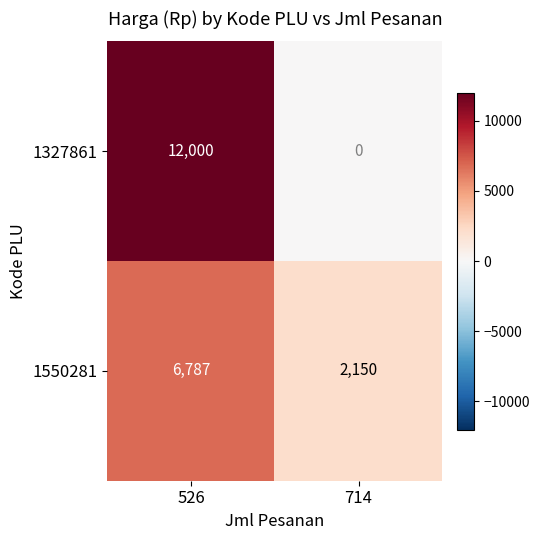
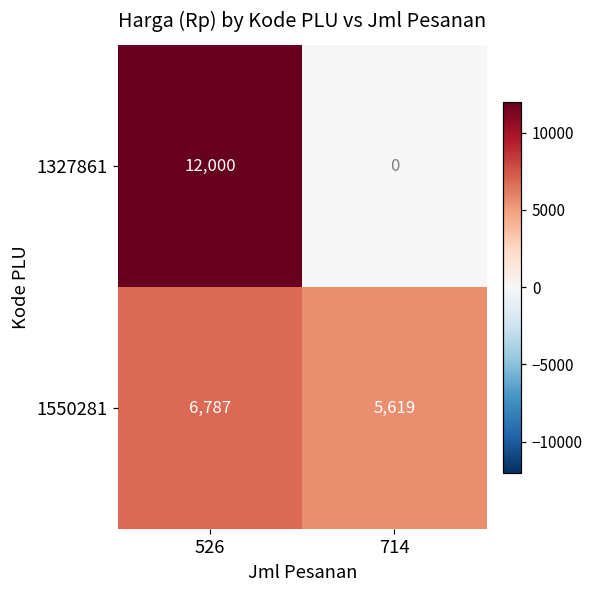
1550281, 714: 2,150 -> 5,619
